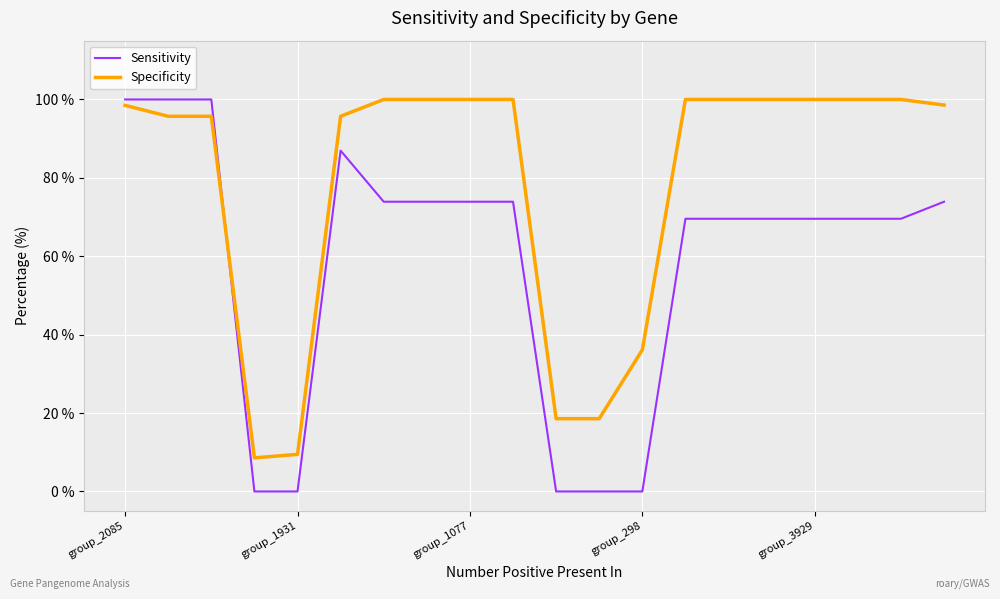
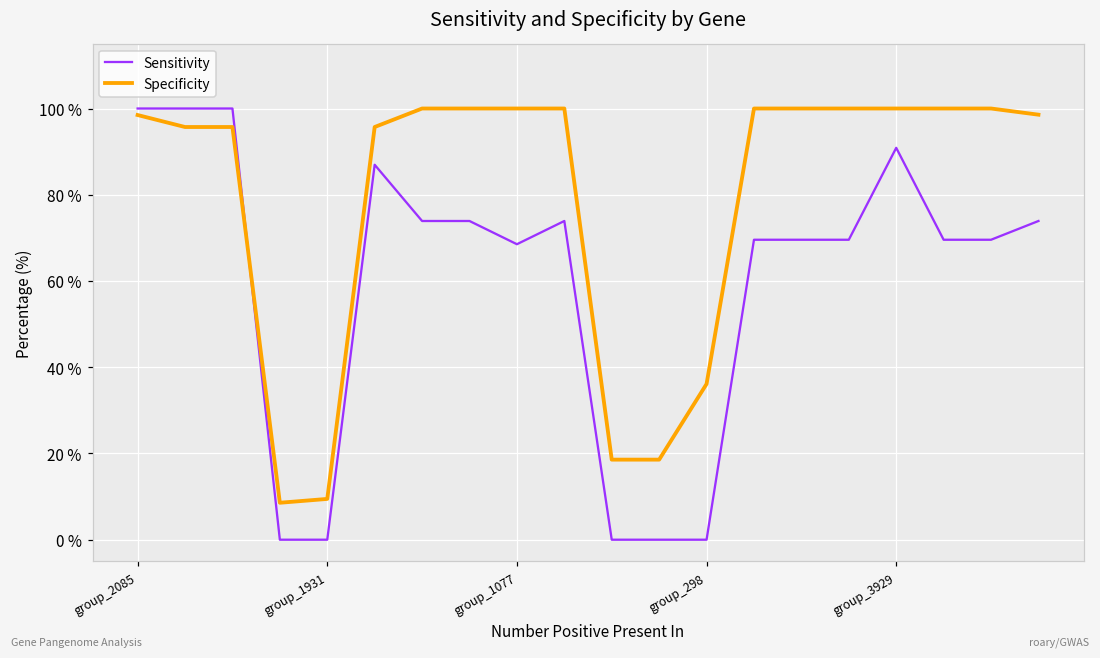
Sensitivity, group_1077: 74 % -> 69 %
Sensitivity, group_3929: 70 % -> 91 %
